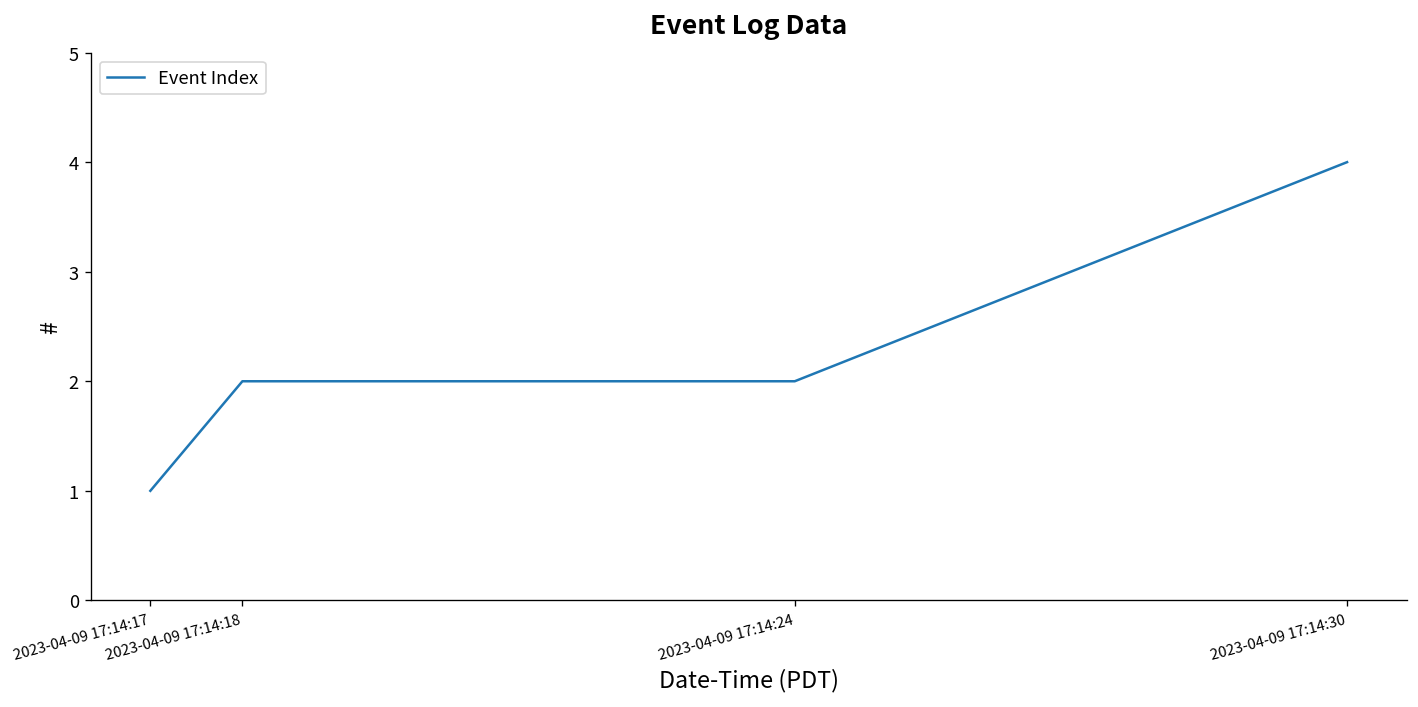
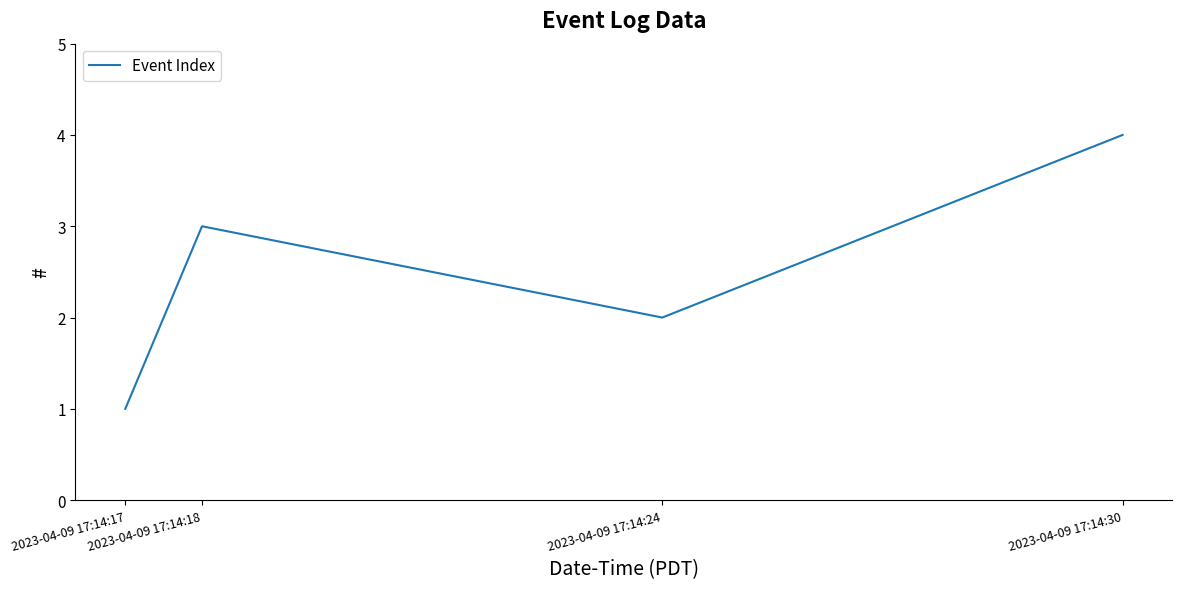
2023-04-09 17:14:18: 2 -> 3
